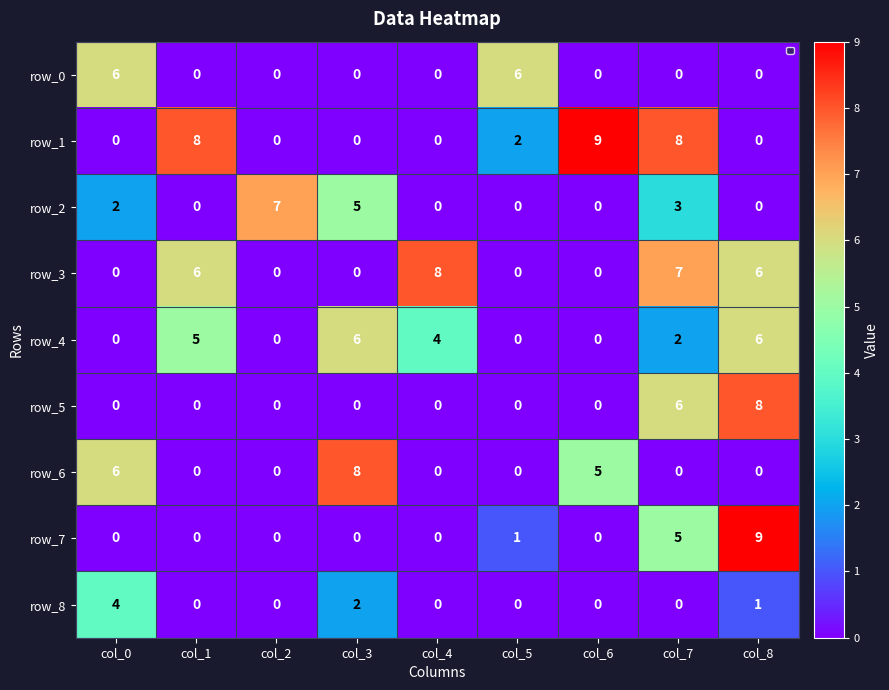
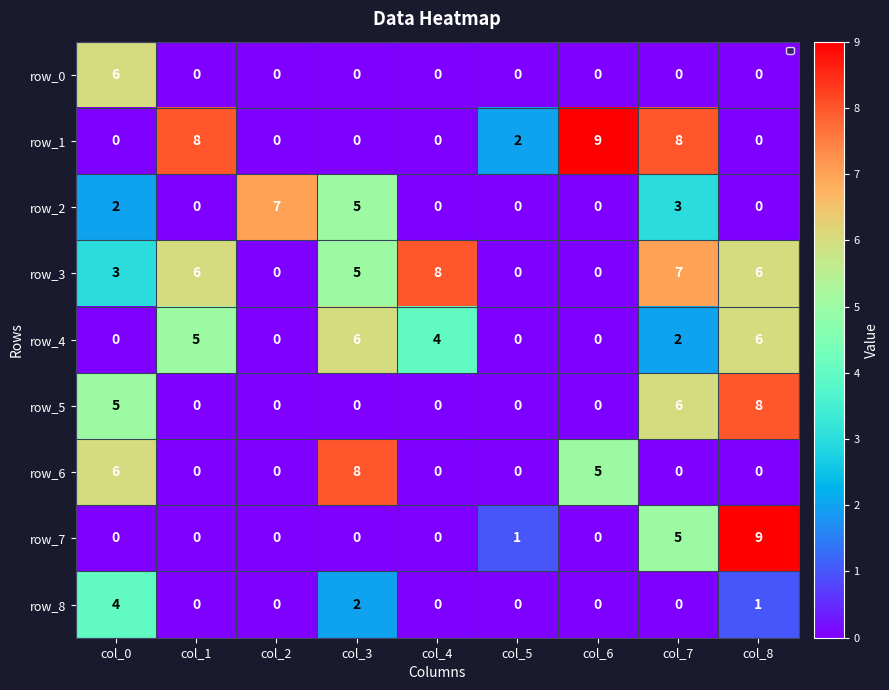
row_0, col_5: 6 -> 0
row_3, col_0: 0 -> 3
row_3, col_3: 0 -> 5
row_5, col_0: 0 -> 5
